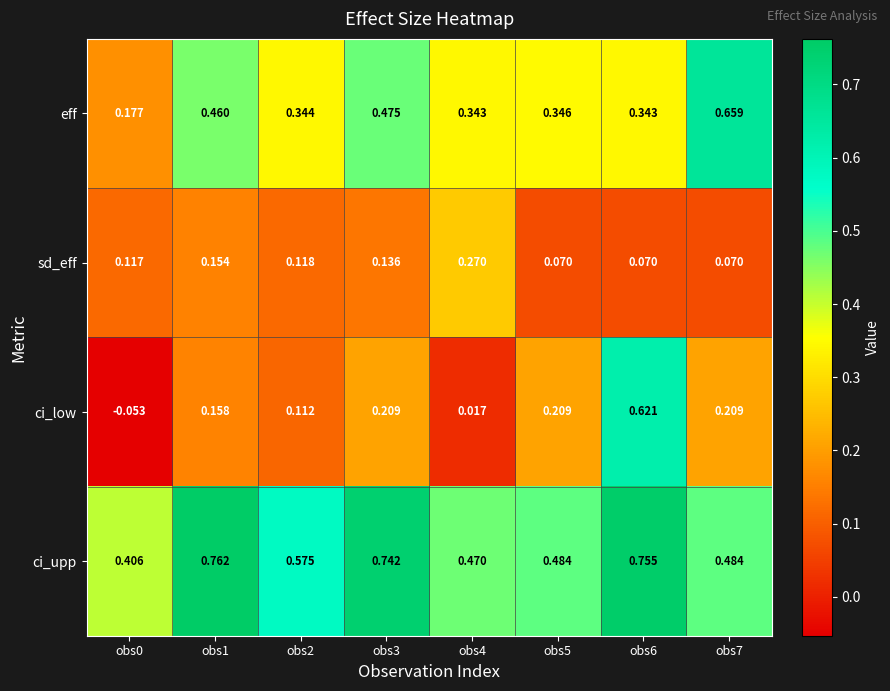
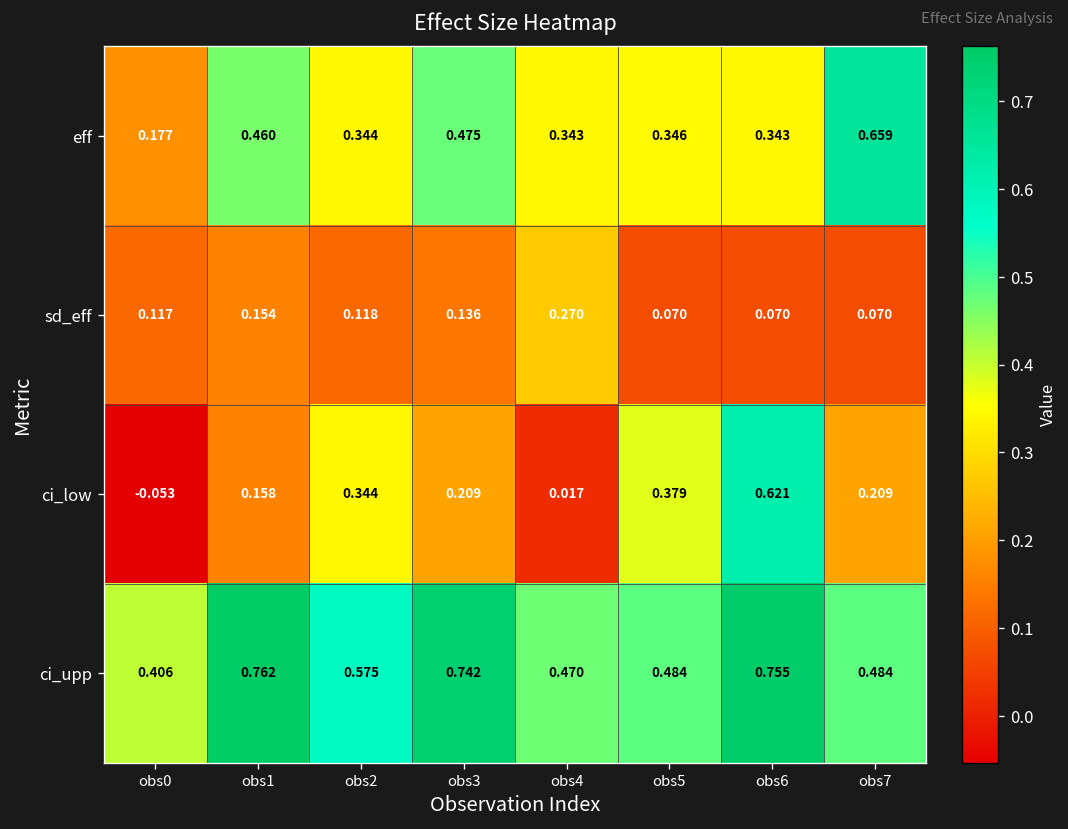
ci_low, obs2: 0.112 -> 0.344
ci_low, obs5: 0.209 -> 0.379
